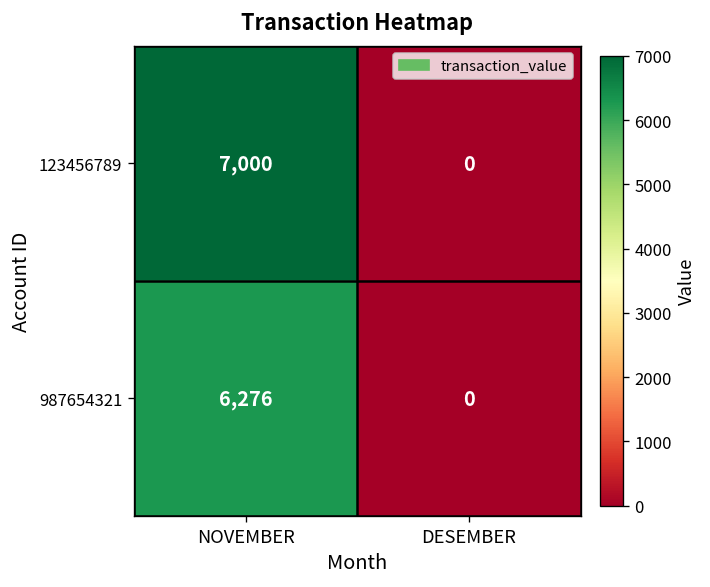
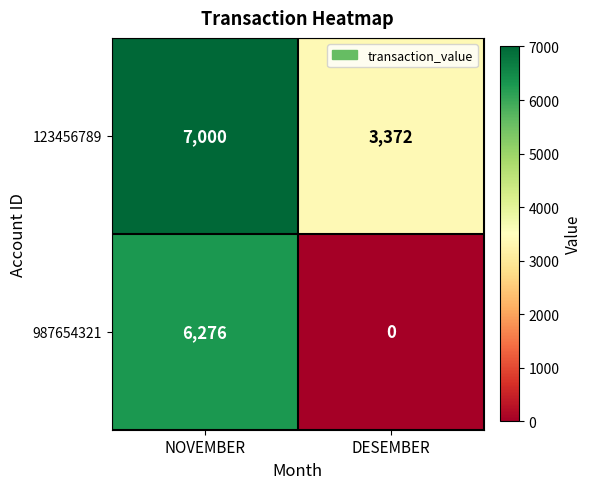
123456789, DESEMBER: 0 -> 3,372
